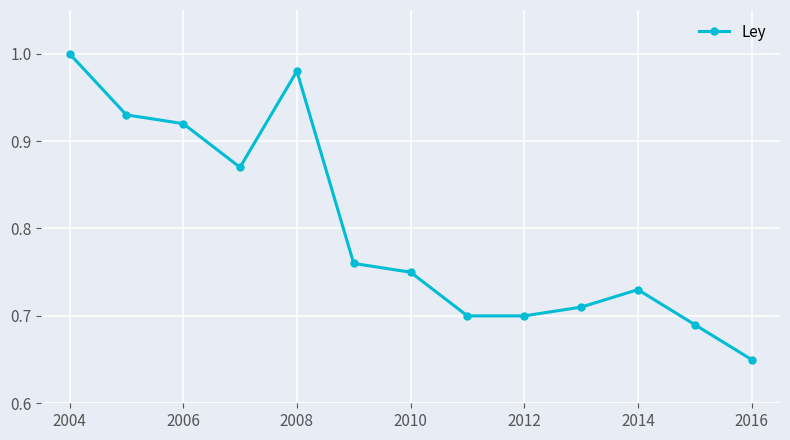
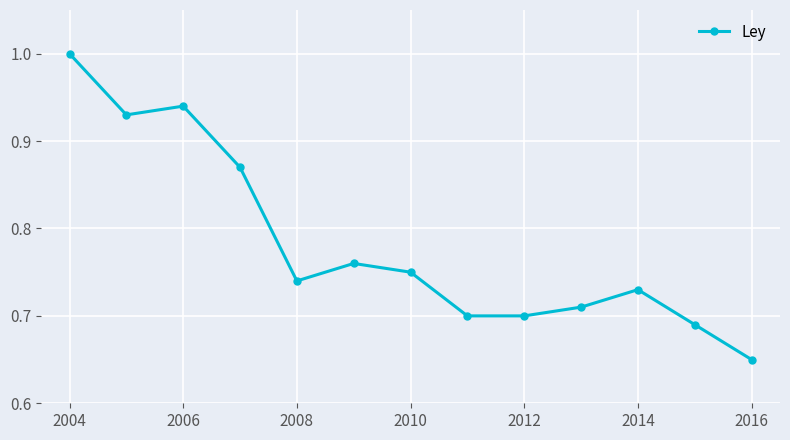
2006: 0.92 -> 0.94
2008: 0.98 -> 0.74
